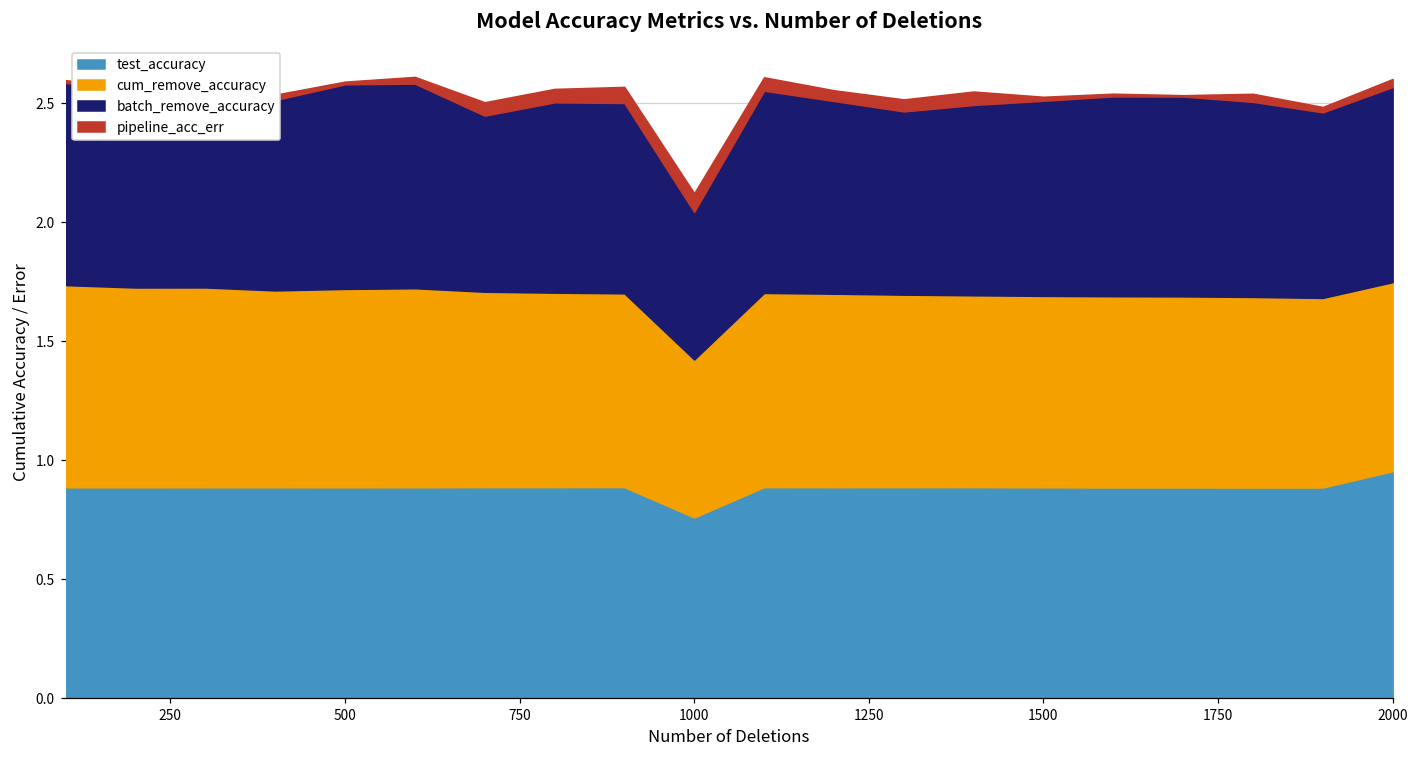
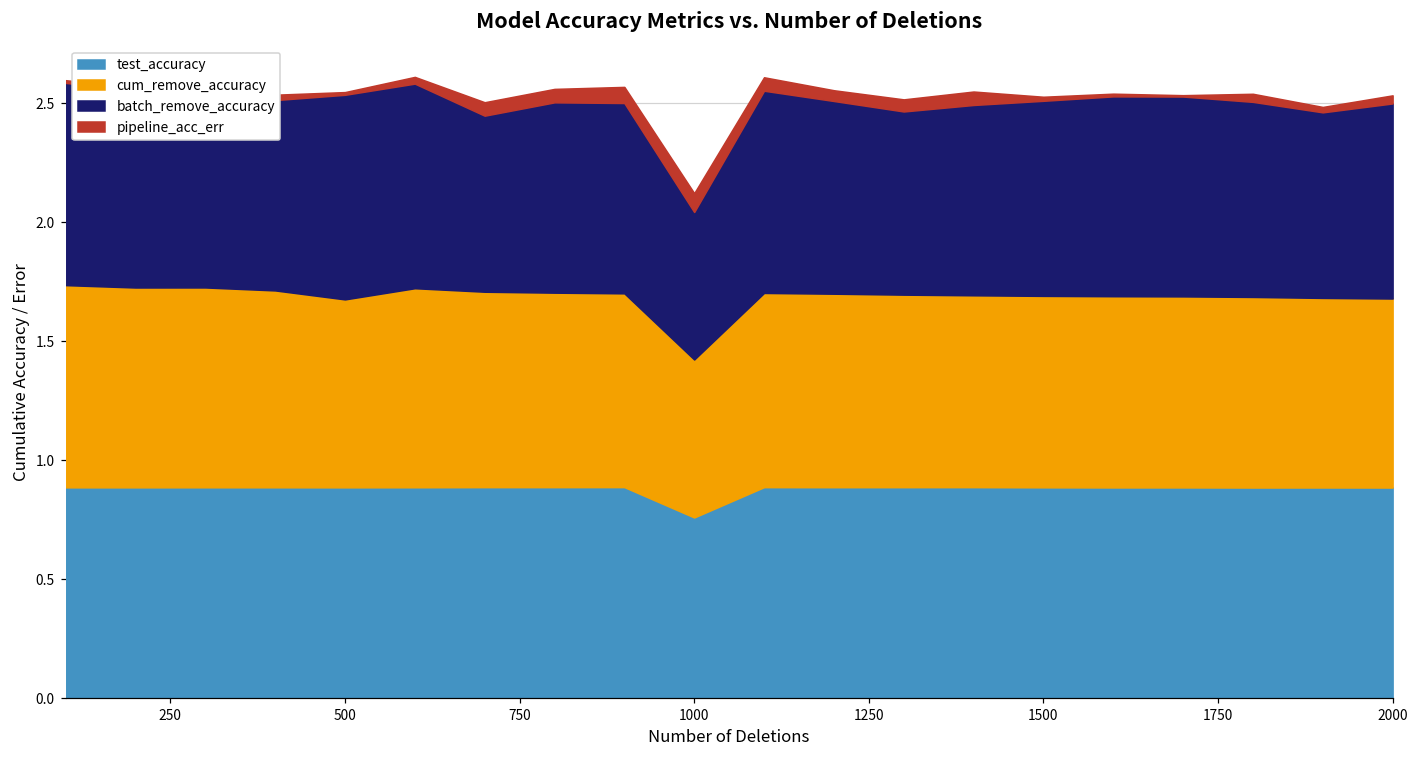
cum_remove_accuracy, 500: 0.83 -> 0.79
test_accuracy, 2000: 0.95 -> 0.89
